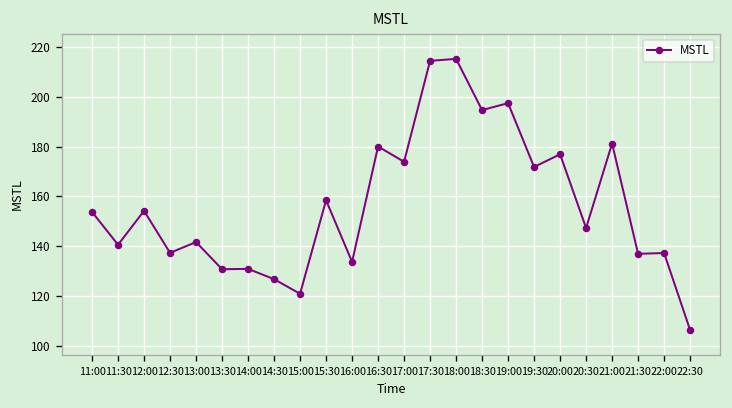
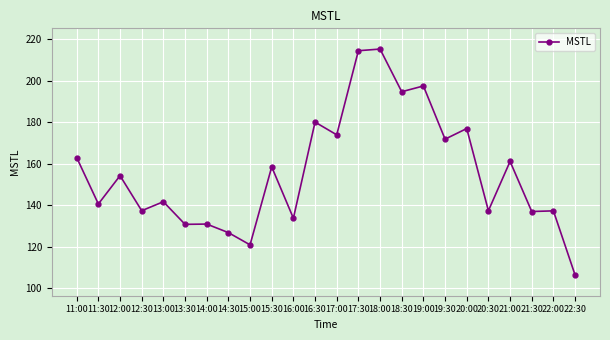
11:00: 154 -> 163
20:30: 147 -> 137
21:00: 181 -> 161
